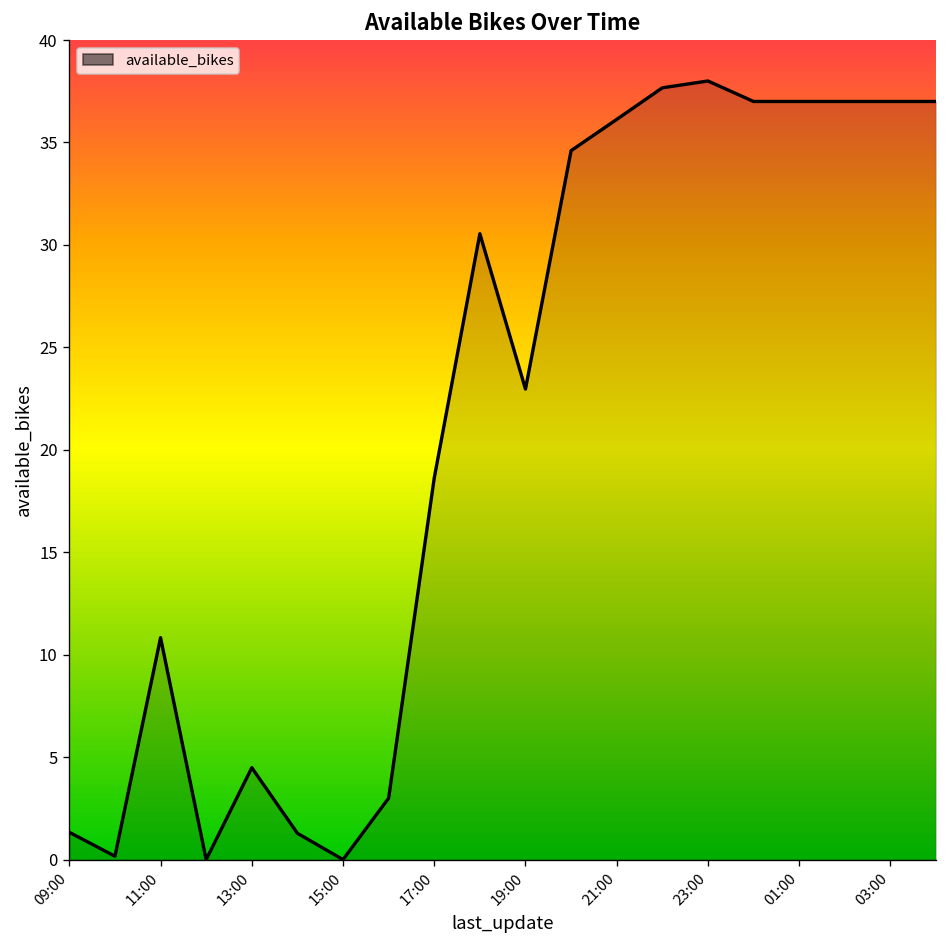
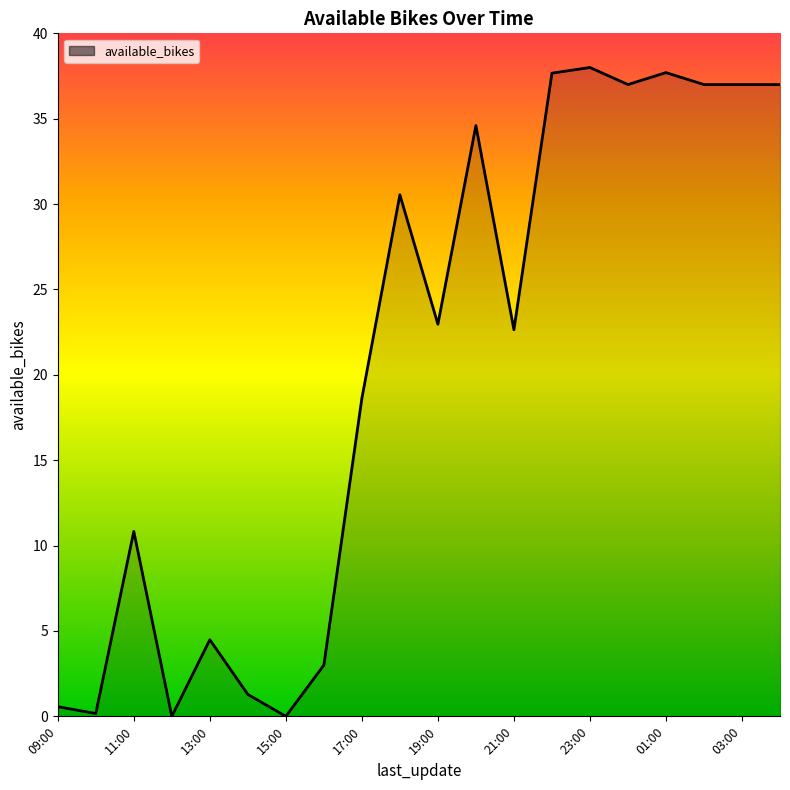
09:00: 1.3 -> 0.6
21:00: 36.1 -> 22.6
01:00: 37.0 -> 37.7
